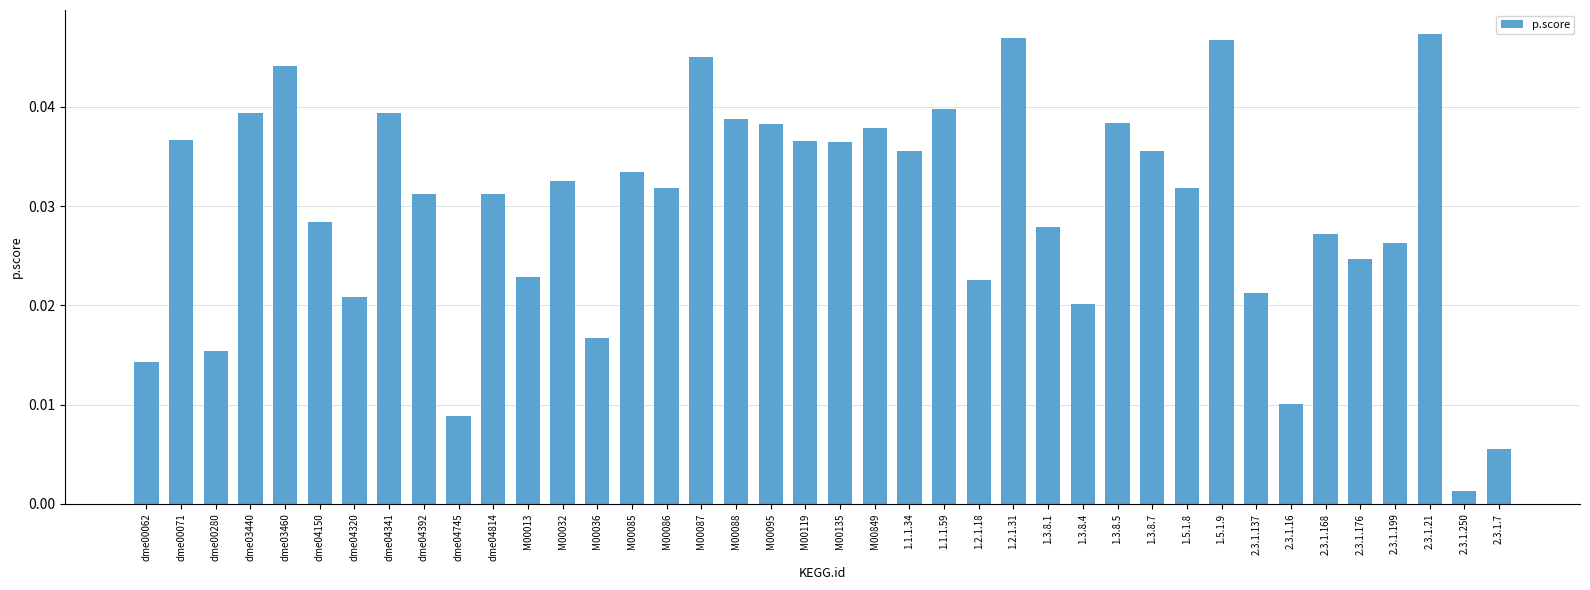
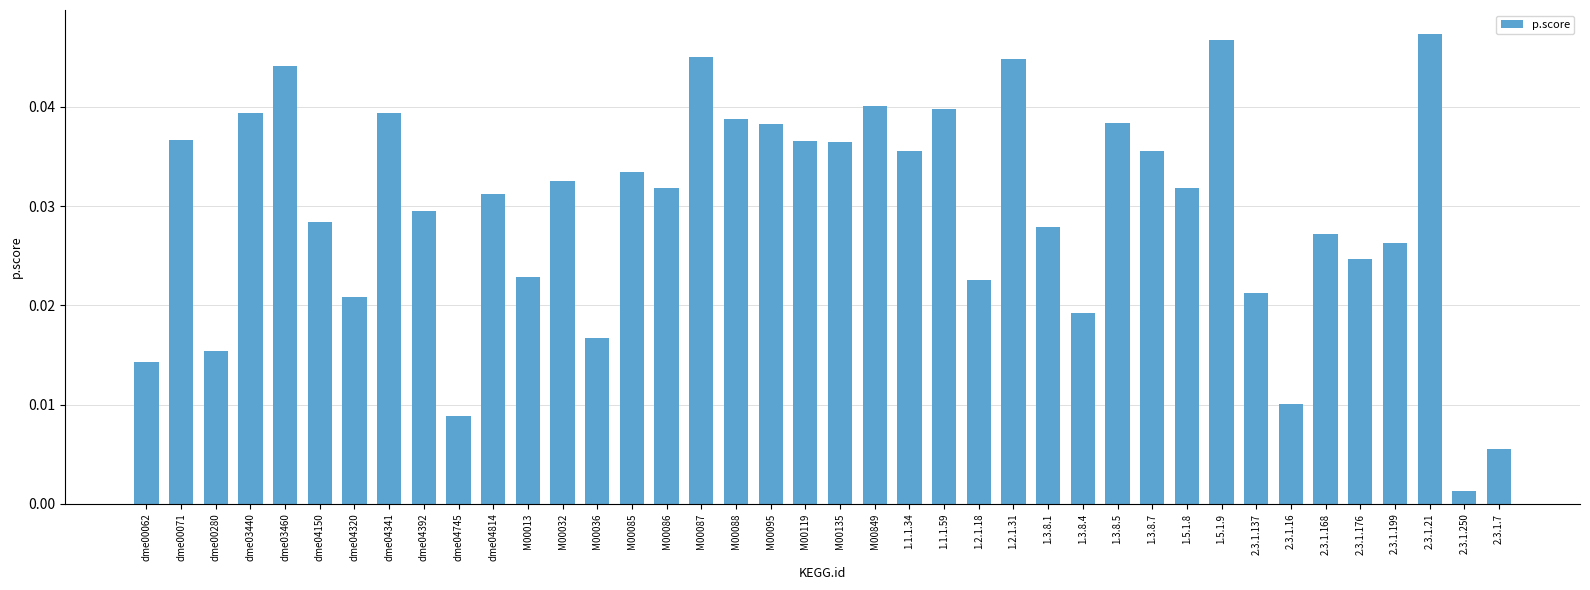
dme04392: 0.031 -> 0.030
M00849: 0.038 -> 0.040
1.2.1.31: 0.047 -> 0.045
1.3.8.4: 0.020 -> 0.019
